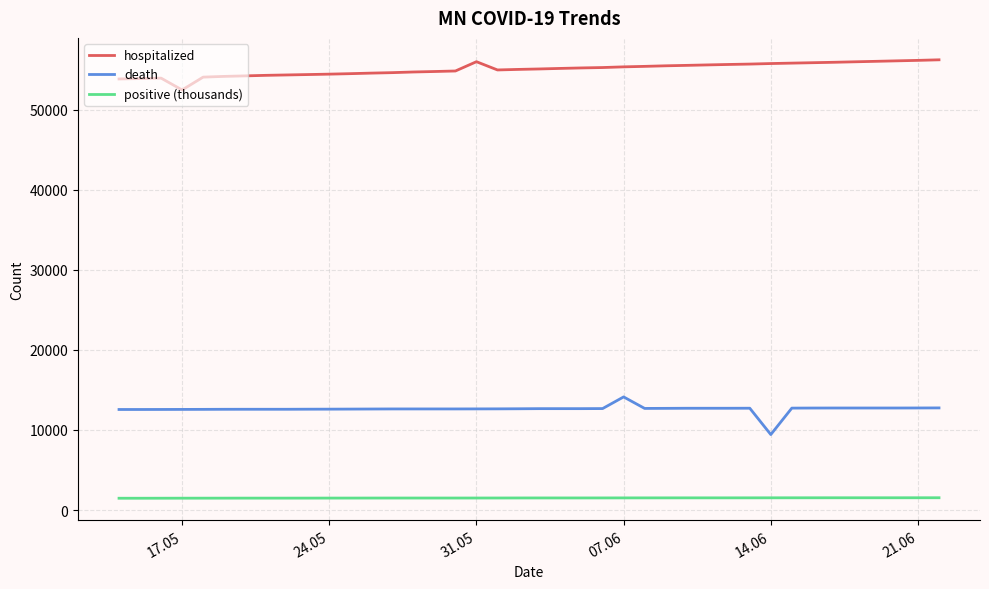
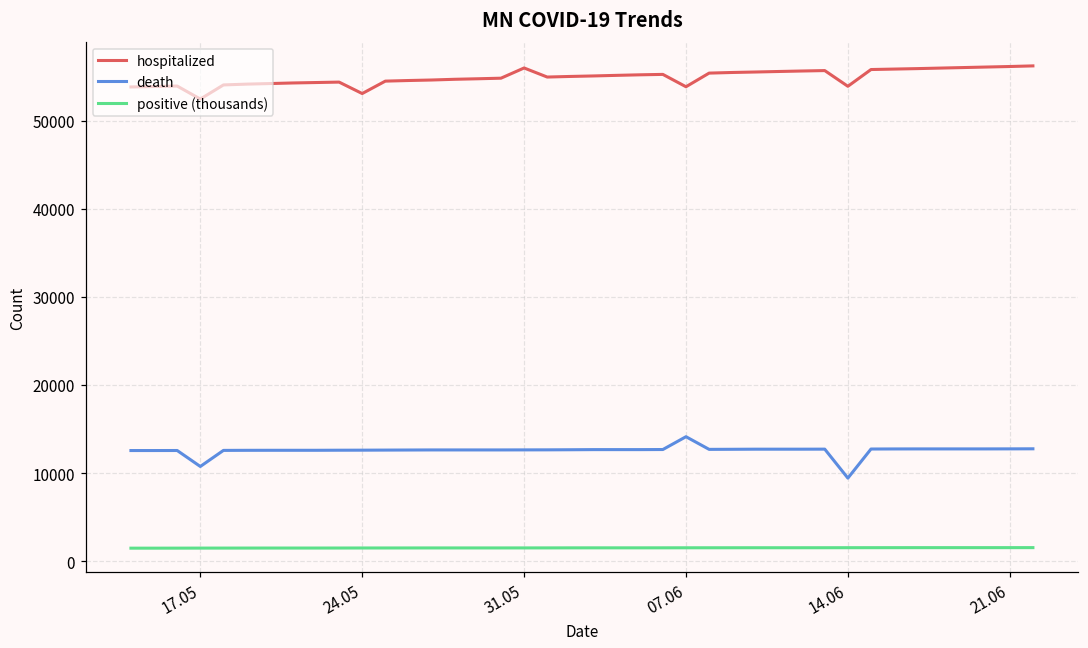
death, 17.05: 13000 -> 11000
hospitalized, 24.05: 54000 -> 53000
hospitalized, 07.06: 55000 -> 54000
hospitalized, 14.06: 56000 -> 54000
